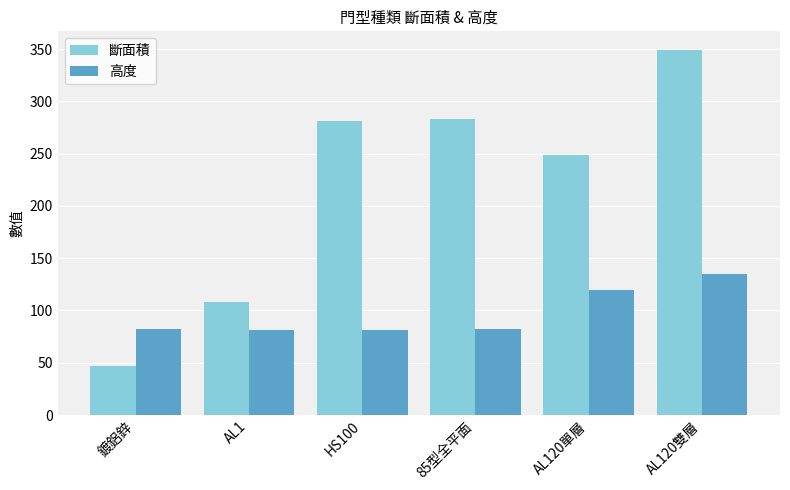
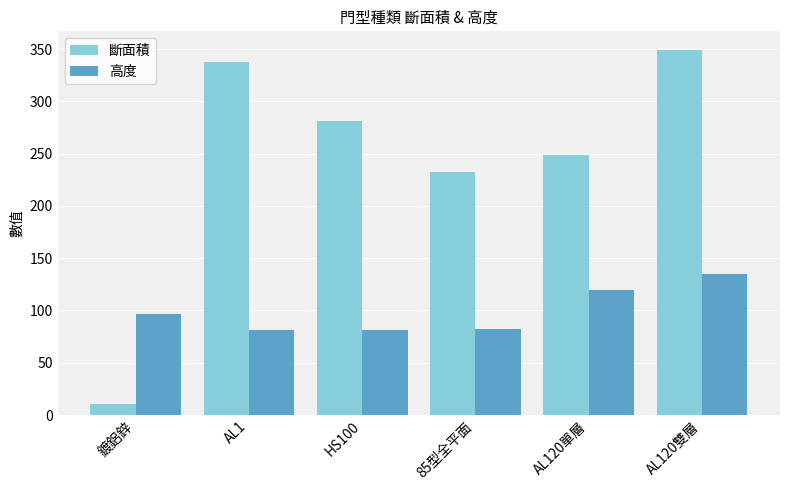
斷面積, 鍍鋁鋅: 47 -> 11
高度, 鍍鋁鋅: 82 -> 97
斷面積, AL1: 108 -> 337
斷面積, 85型全平面: 284 -> 232
